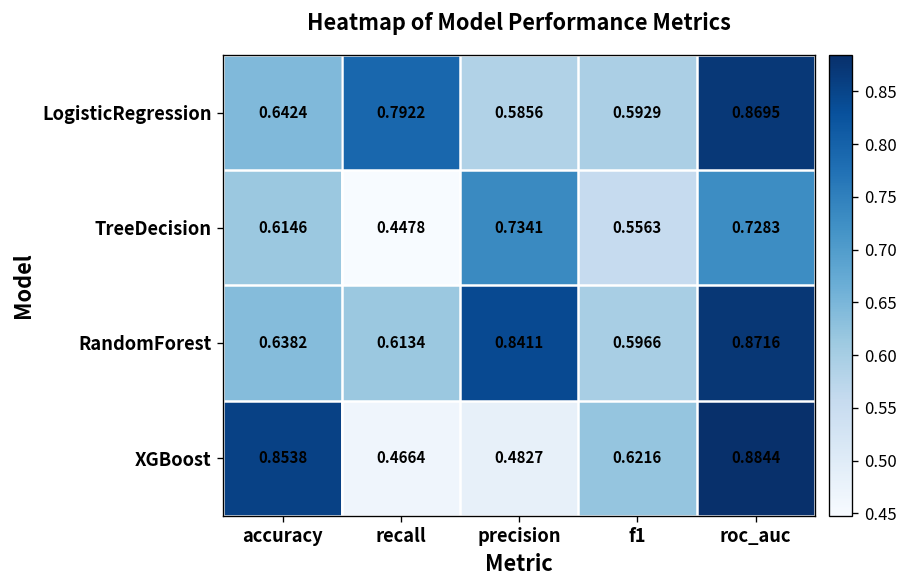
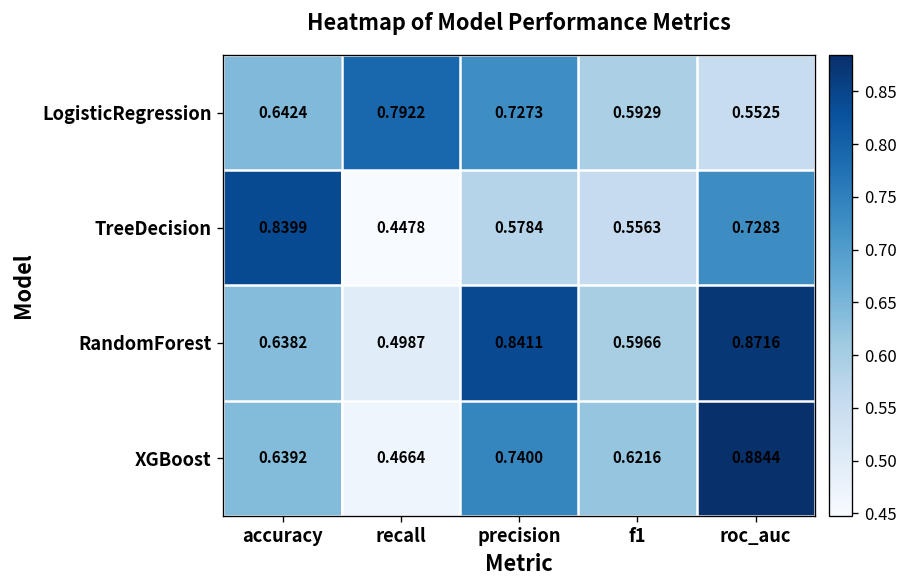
LogisticRegression, precision: 0.5856 -> 0.7273
LogisticRegression, roc_auc: 0.8695 -> 0.5525
TreeDecision, accuracy: 0.6146 -> 0.8399
TreeDecision, precision: 0.7341 -> 0.5784
RandomForest, recall: 0.6134 -> 0.4987
XGBoost, accuracy: 0.8538 -> 0.6392
XGBoost, precision: 0.4827 -> 0.7400
